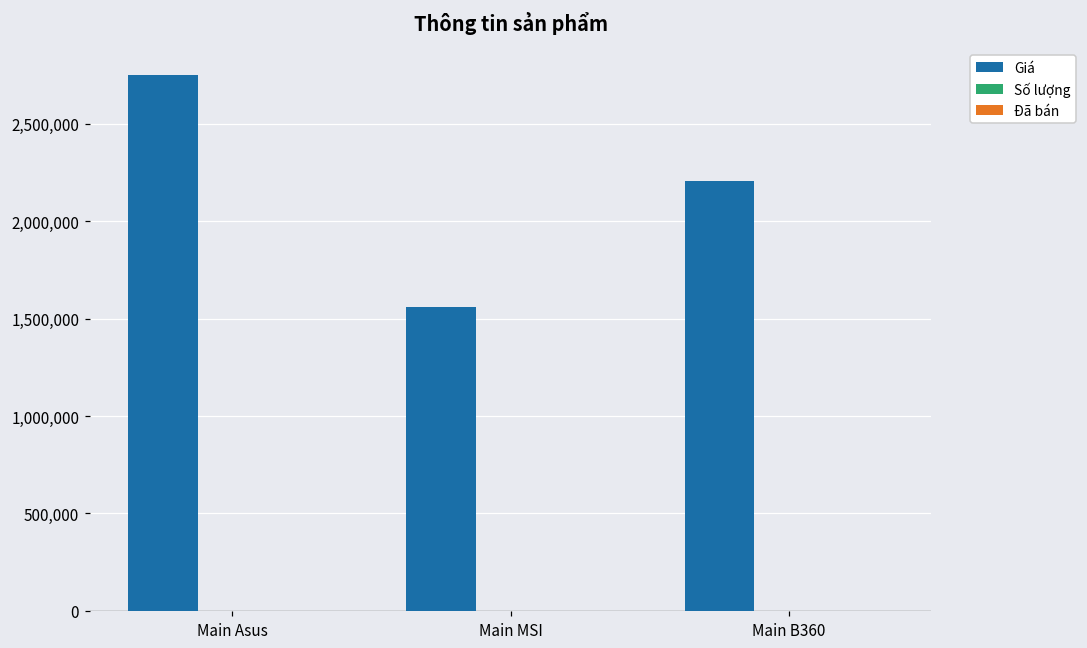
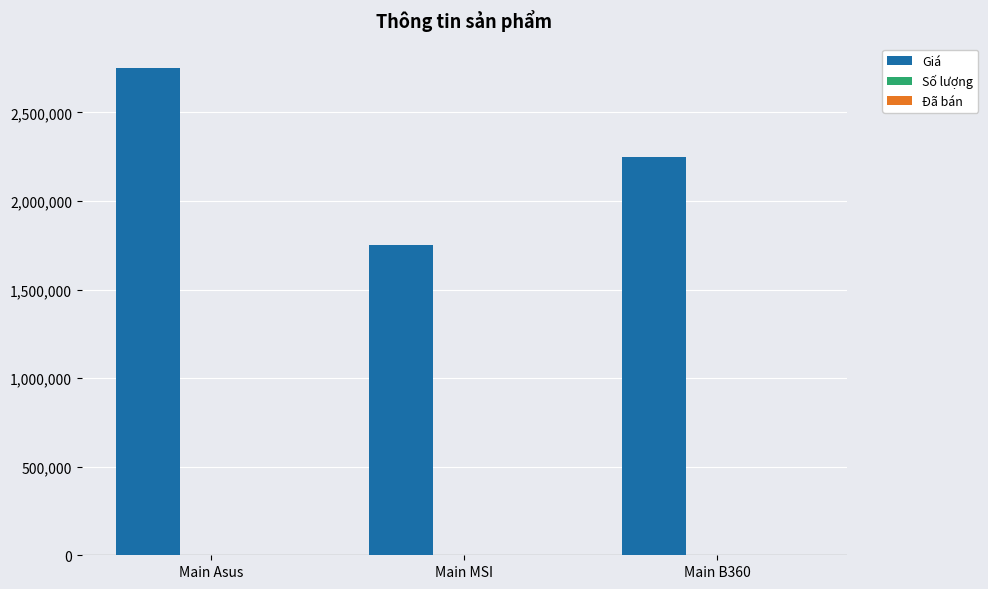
Giá, Main MSI: 1,560,000 -> 1,750,000
Giá, Main B360: 2,200,000 -> 2,250,000
